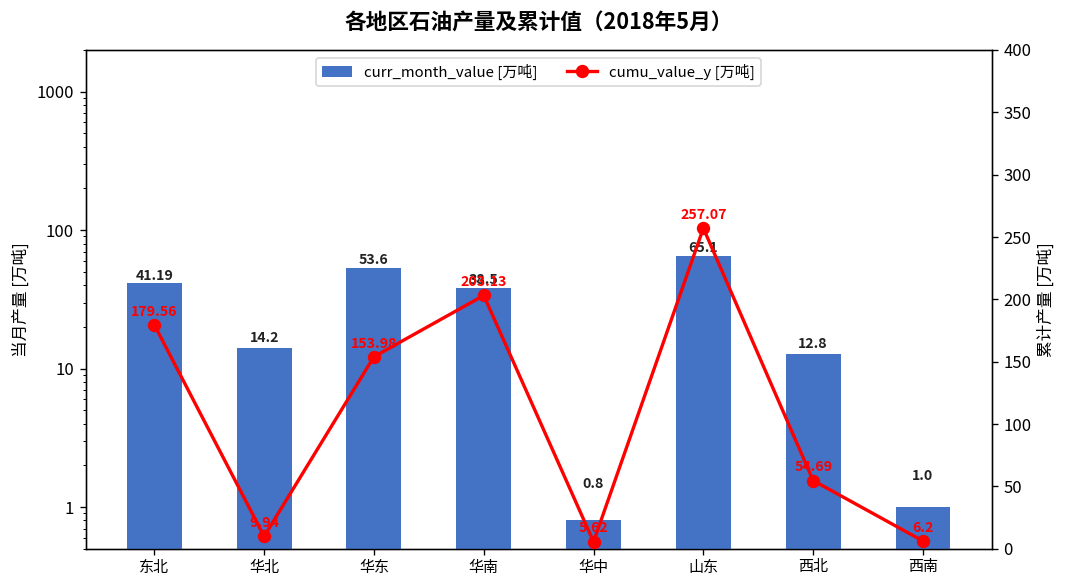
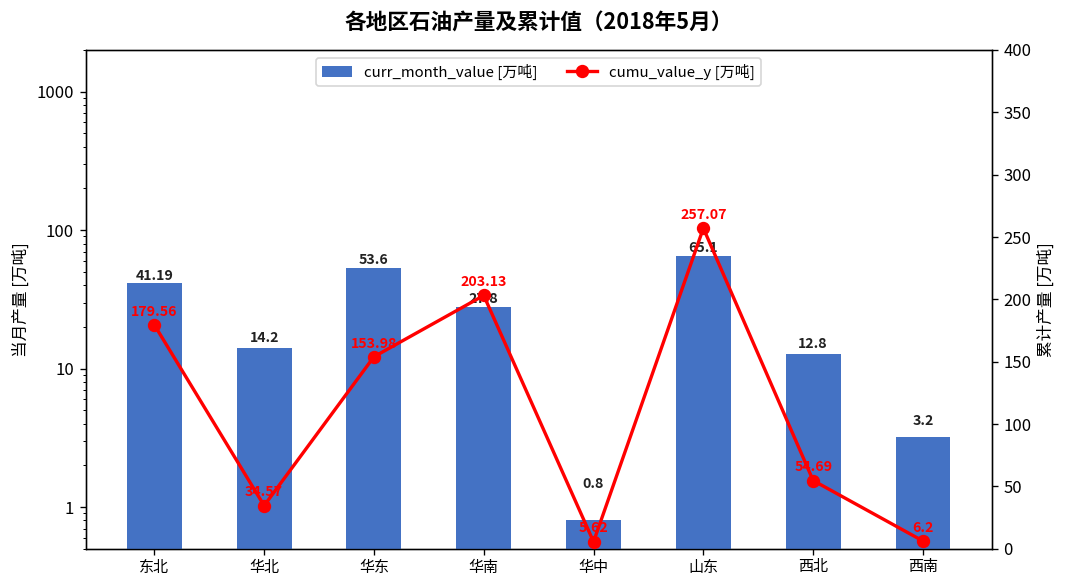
curr_month_value [万吨], 华南: 38.5 -> 27.8
curr_month_value [万吨], 西南: 1.0 -> 3.2
cumu_value_y [万吨], 华北: 9.94 -> 34.57
